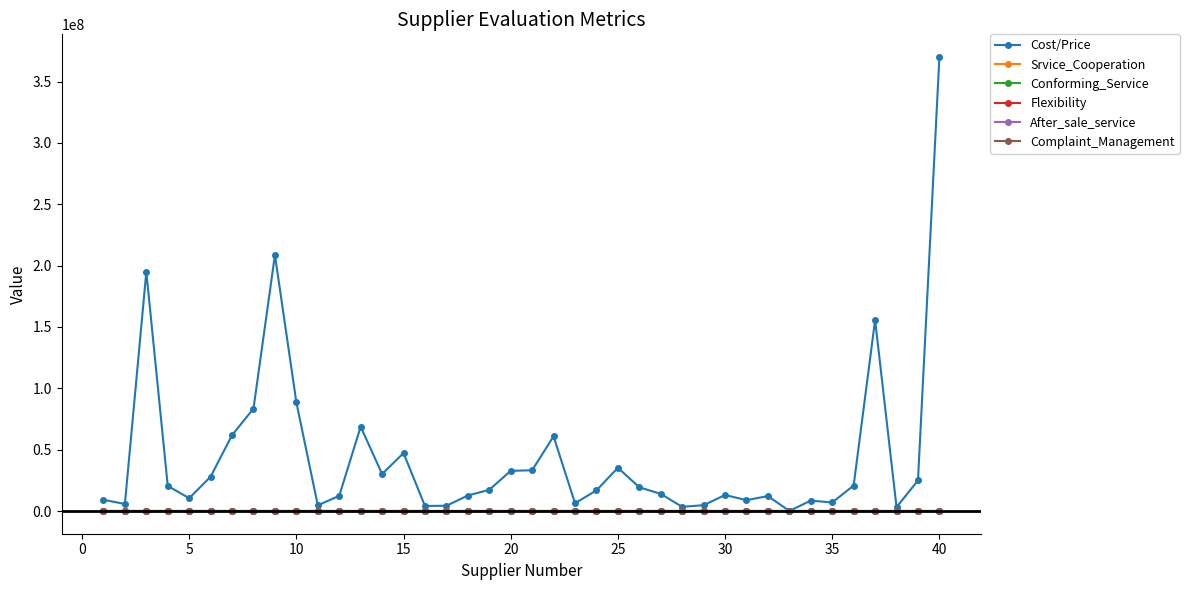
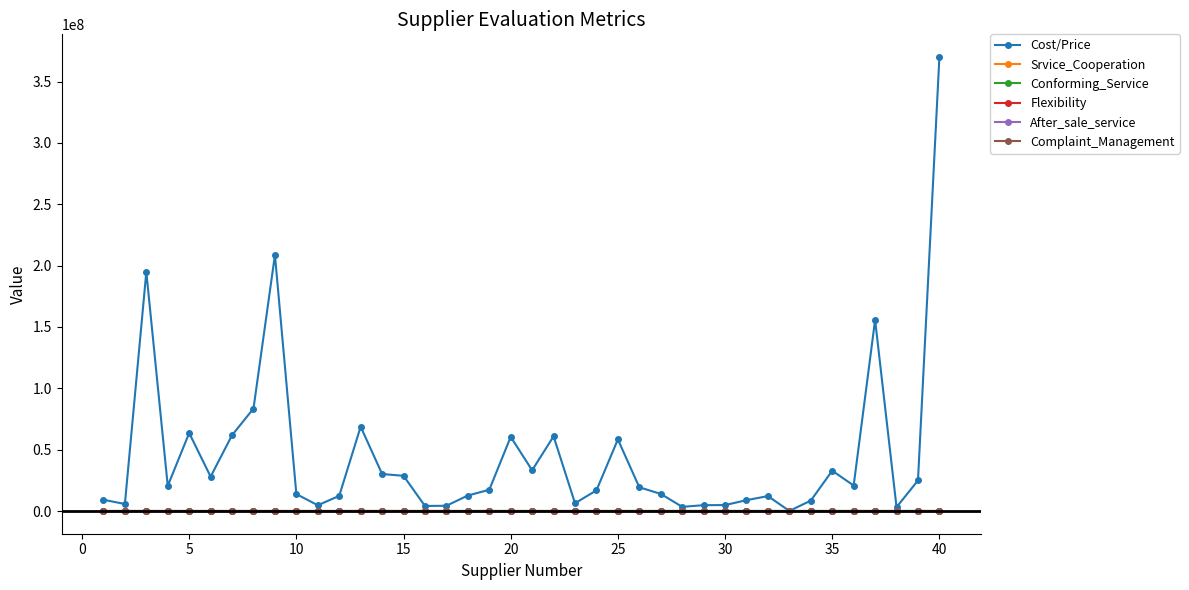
Cost/Price, 5: 10000000 -> 64000000
Cost/Price, 10: 89000000 -> 14000000
Cost/Price, 15: 47000000 -> 29000000
Cost/Price, 20: 33000000 -> 60000000
Cost/Price, 25: 35000000 -> 58000000
Cost/Price, 30: 13000000 -> 5000000
Cost/Price, 35: 7000000 -> 33000000
